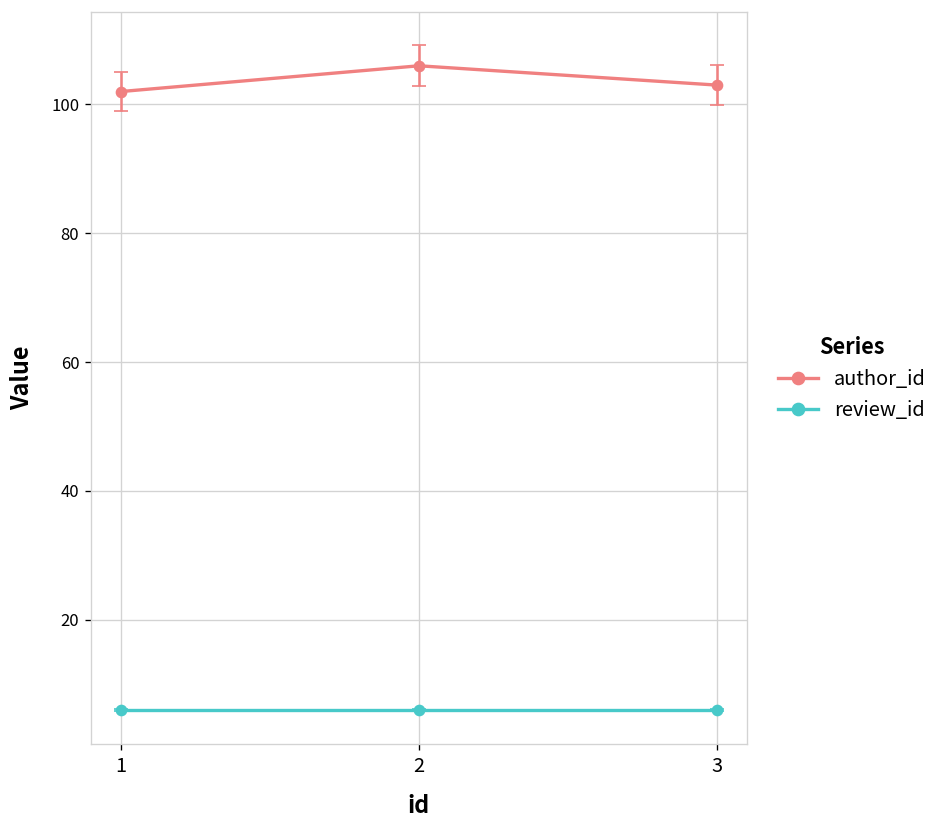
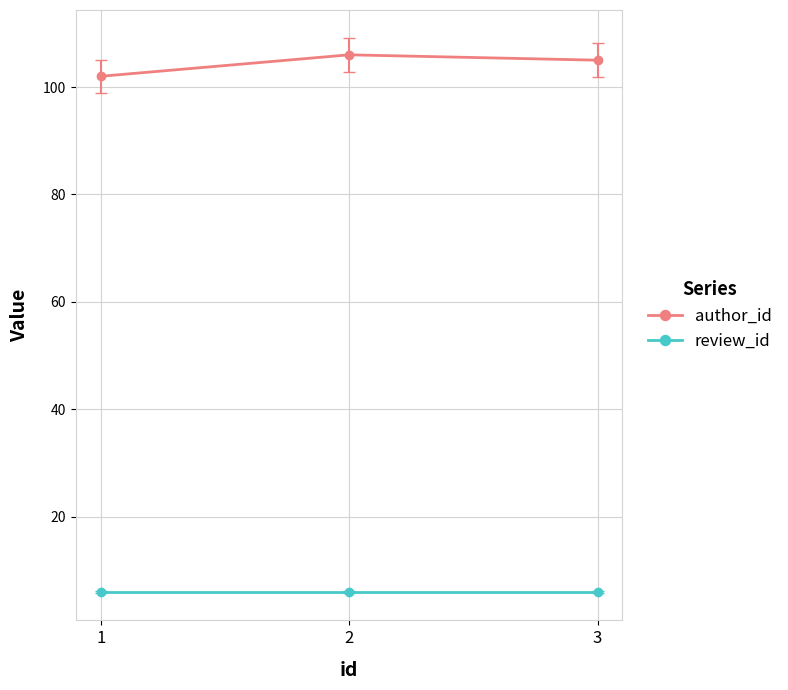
author_id, 3: 103 -> 105
